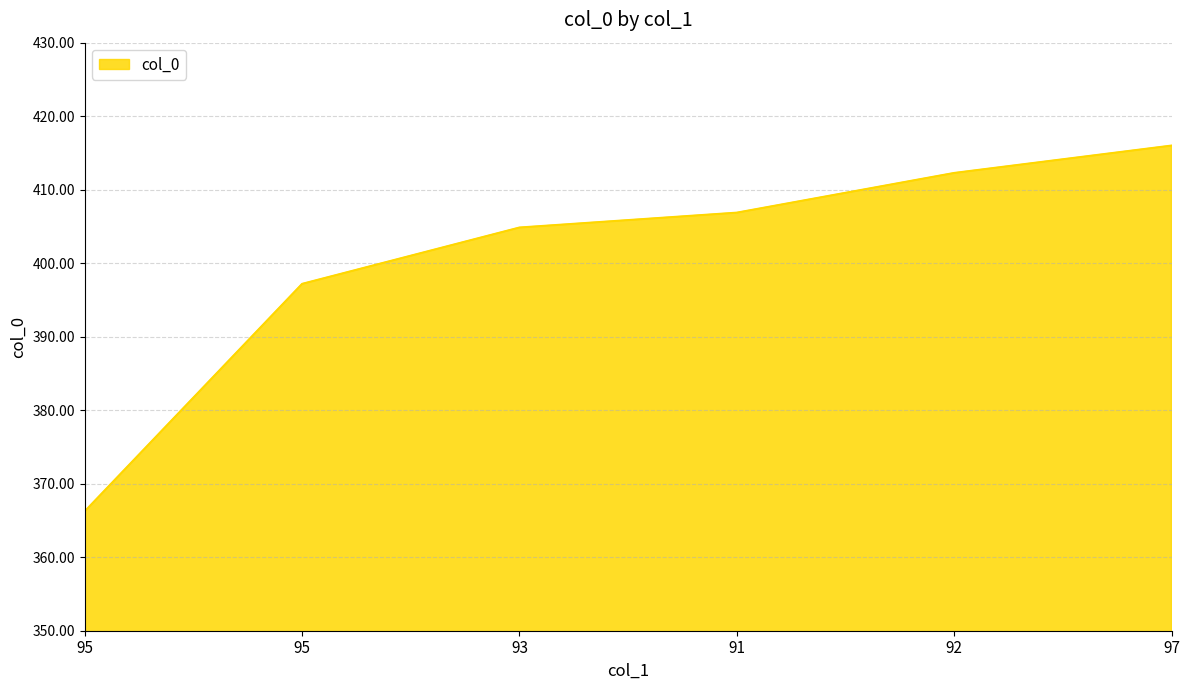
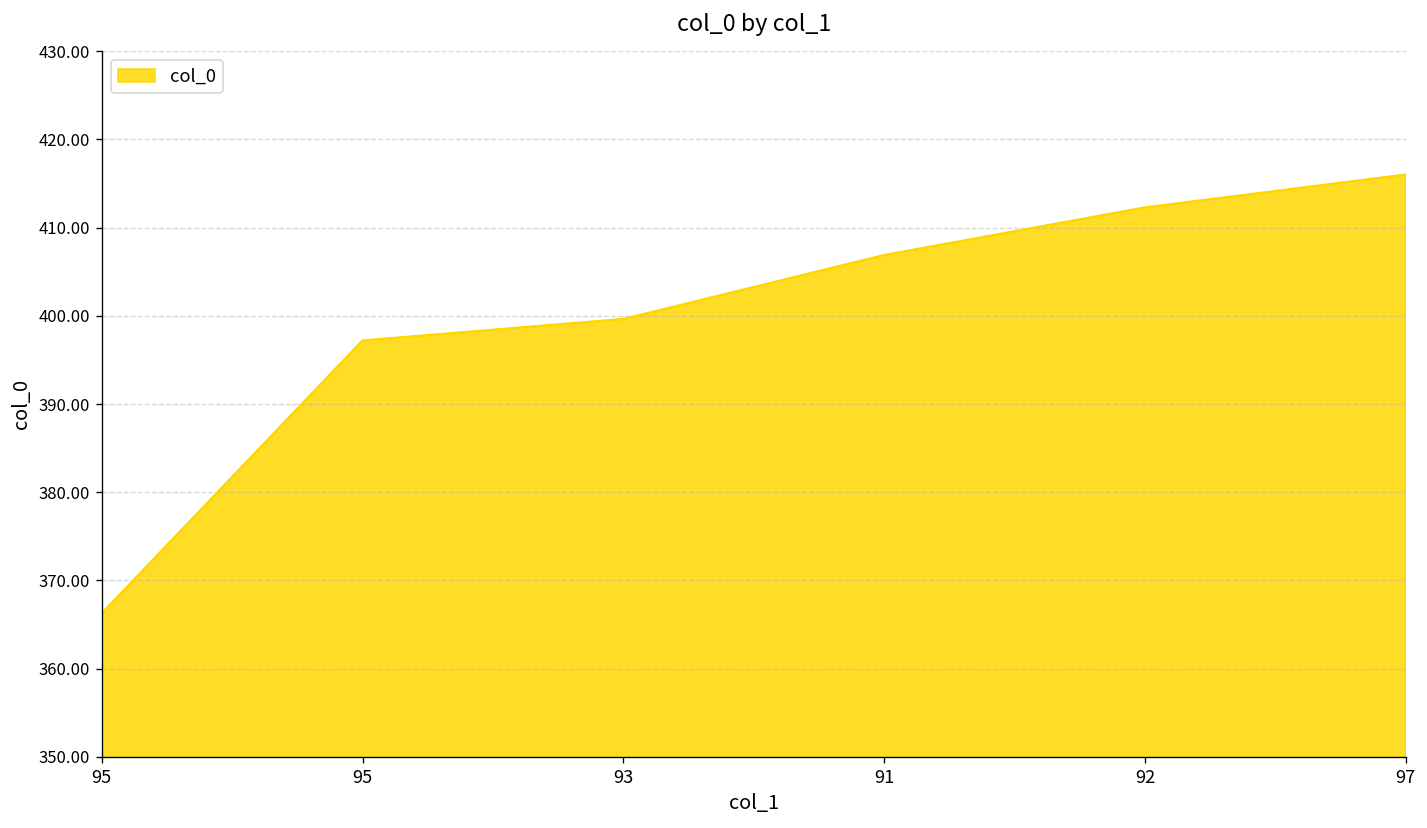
93: 405 -> 400
